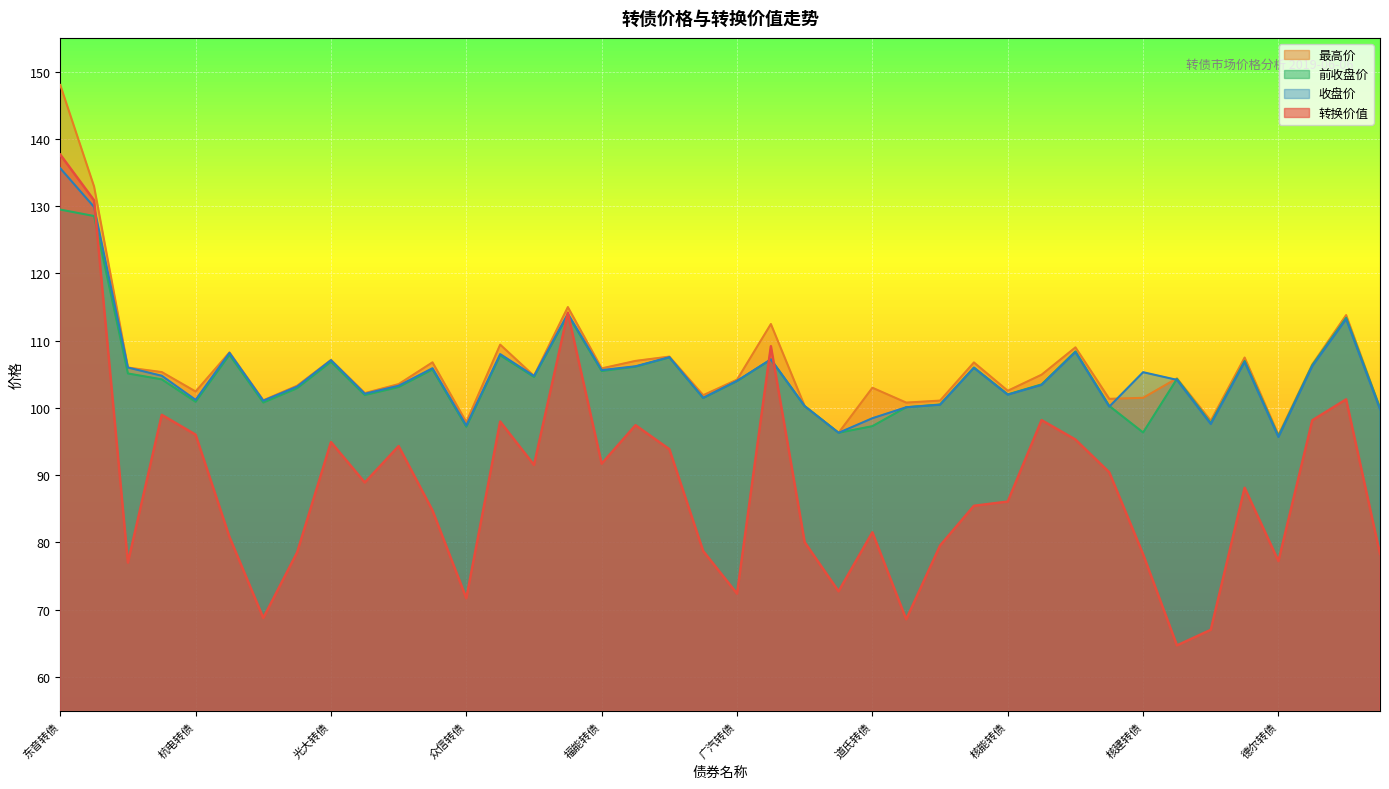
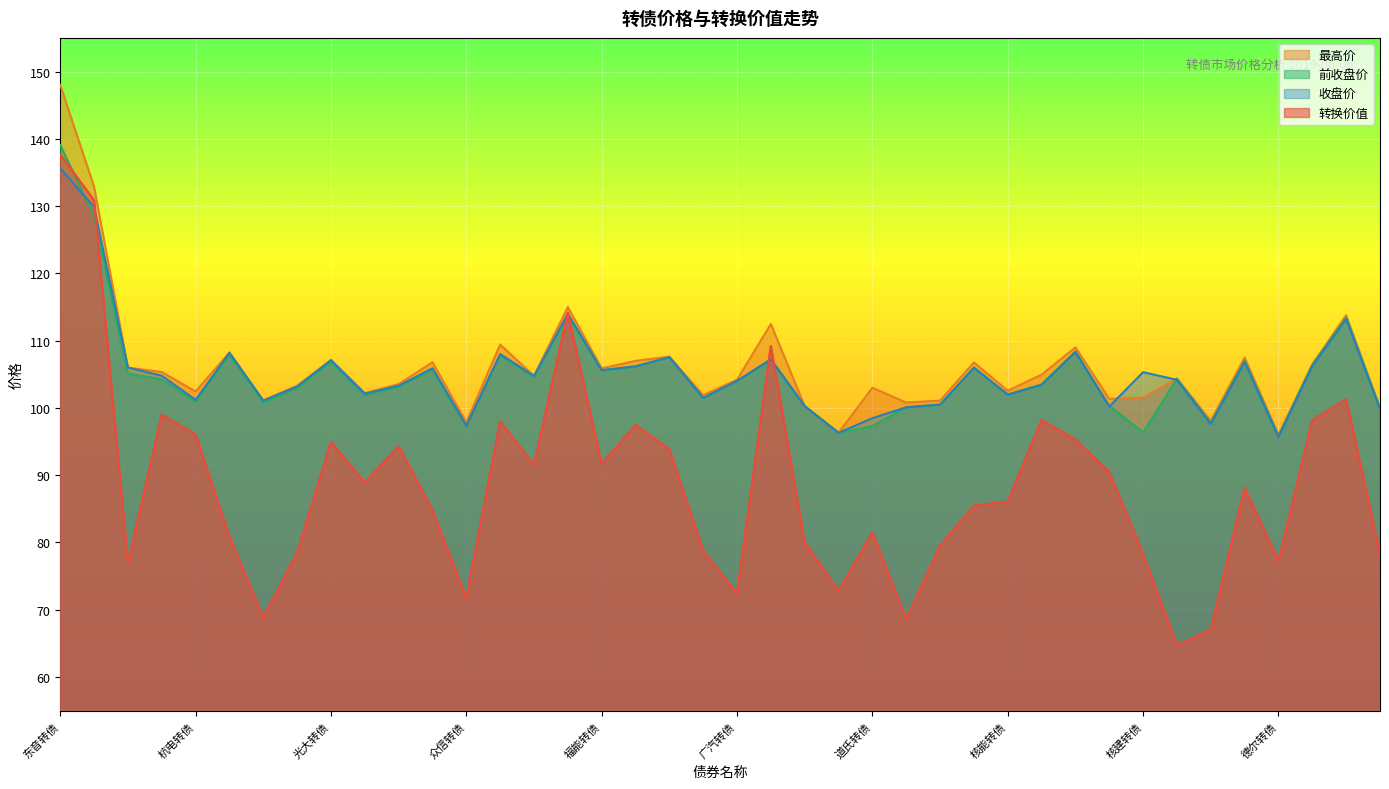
前收盘价, 东音转债: 129 -> 139
